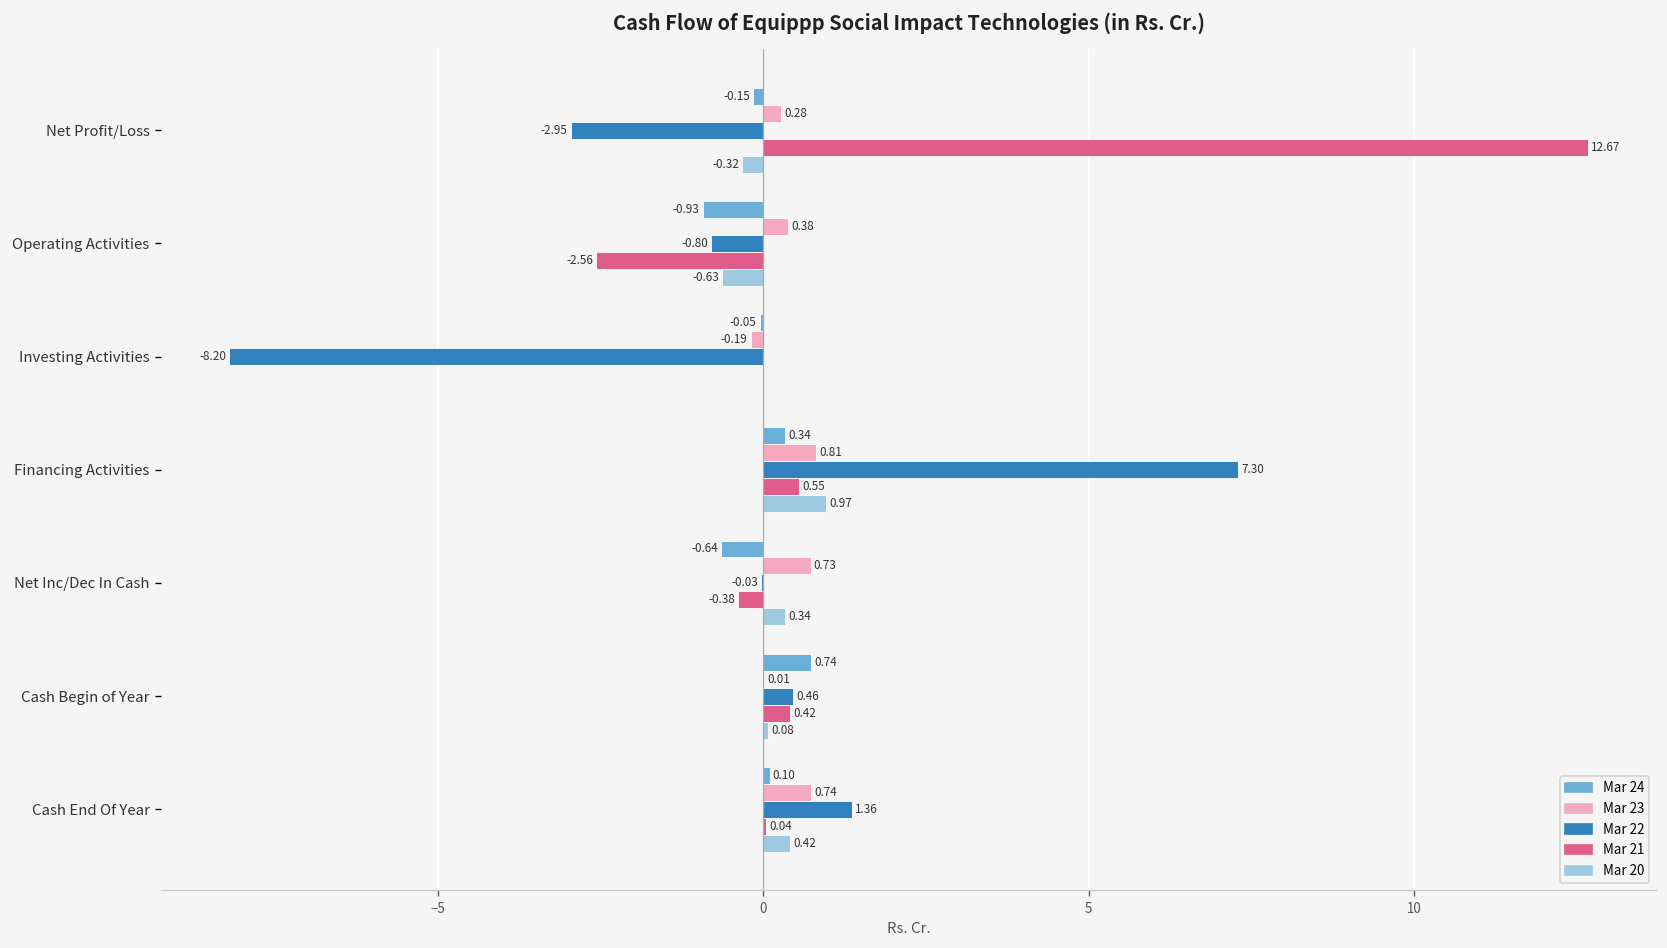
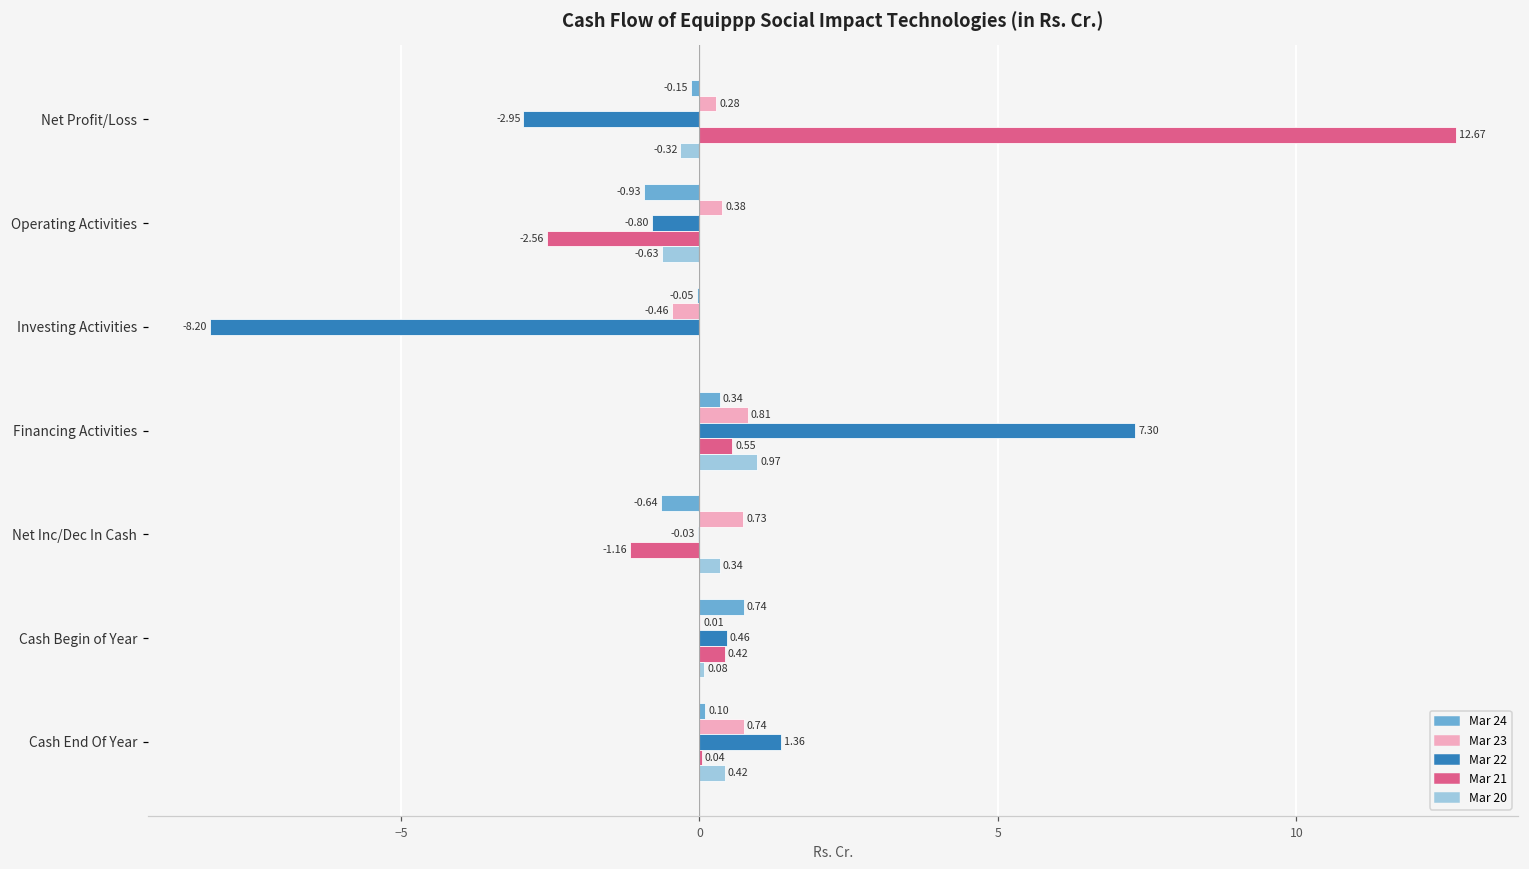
Mar 23, Investing Activities: -0.19 -> -0.46
Mar 21, Net Inc/Dec In Cash: -0.38 -> -1.16
